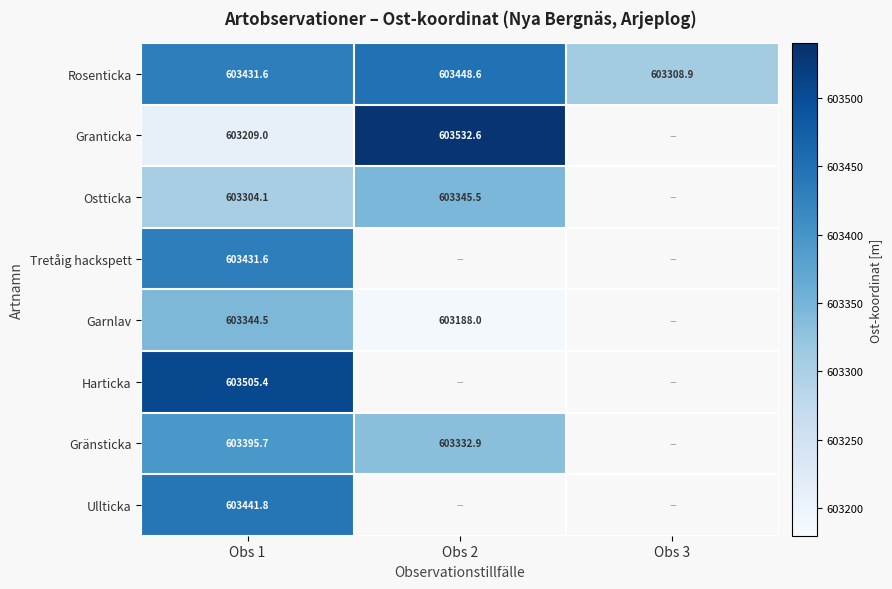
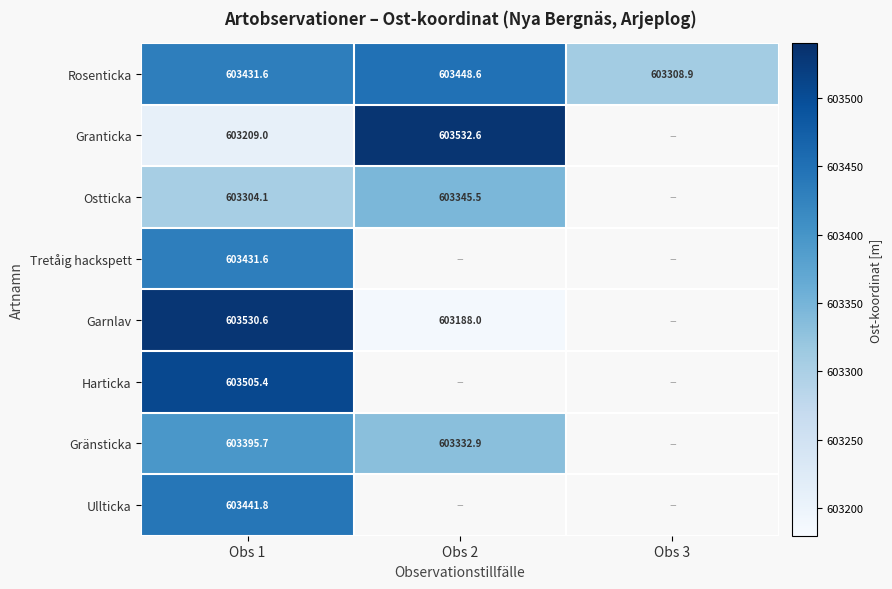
Garnlav, Obs 1: 603344.5 -> 603530.6
